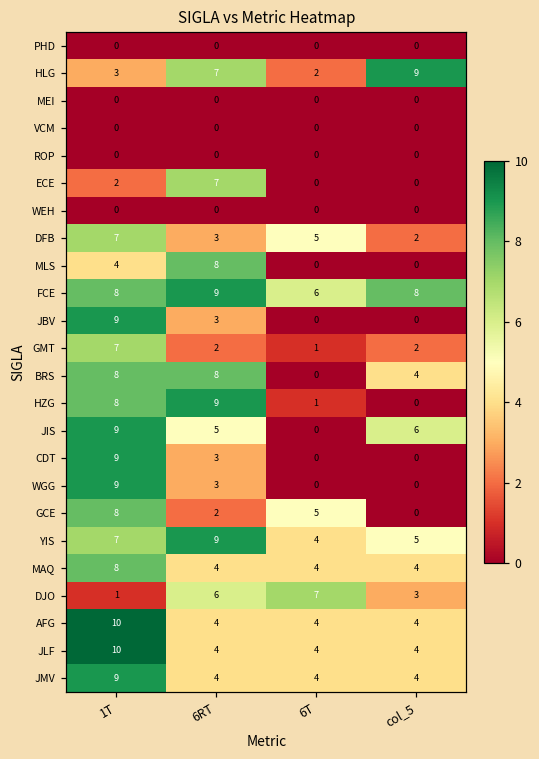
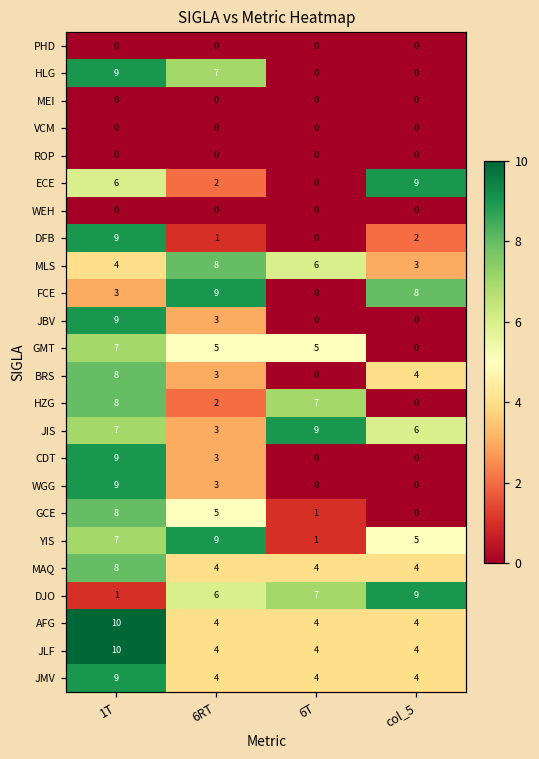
HLG, 1T: 3 -> 9
HLG, 6T: 2 -> 0
HLG, col_5: 9 -> 0
ECE, 1T: 2 -> 6
ECE, 6RT: 7 -> 2
ECE, col_5: 0 -> 9
DFB, 1T: 7 -> 9
DFB, 6RT: 3 -> 1
DFB, 6T: 5 -> 0
MLS, 6T: 0 -> 6
MLS, col_5: 0 -> 3
FCE, 1T: 8 -> 3
FCE, 6T: 6 -> 0
GMT, 6RT: 2 -> 5
GMT, 6T: 1 -> 5
GMT, col_5: 2 -> 0
BRS, 6RT: 8 -> 3
HZG, 6RT: 9 -> 2
HZG, 6T: 1 -> 7
JIS, 1T: 9 -> 7
JIS, 6RT: 5 -> 3
JIS, 6T: 0 -> 9
GCE, 6RT: 2 -> 5
GCE, 6T: 5 -> 1
YIS, 6T: 4 -> 1
DJO, col_5: 3 -> 9
